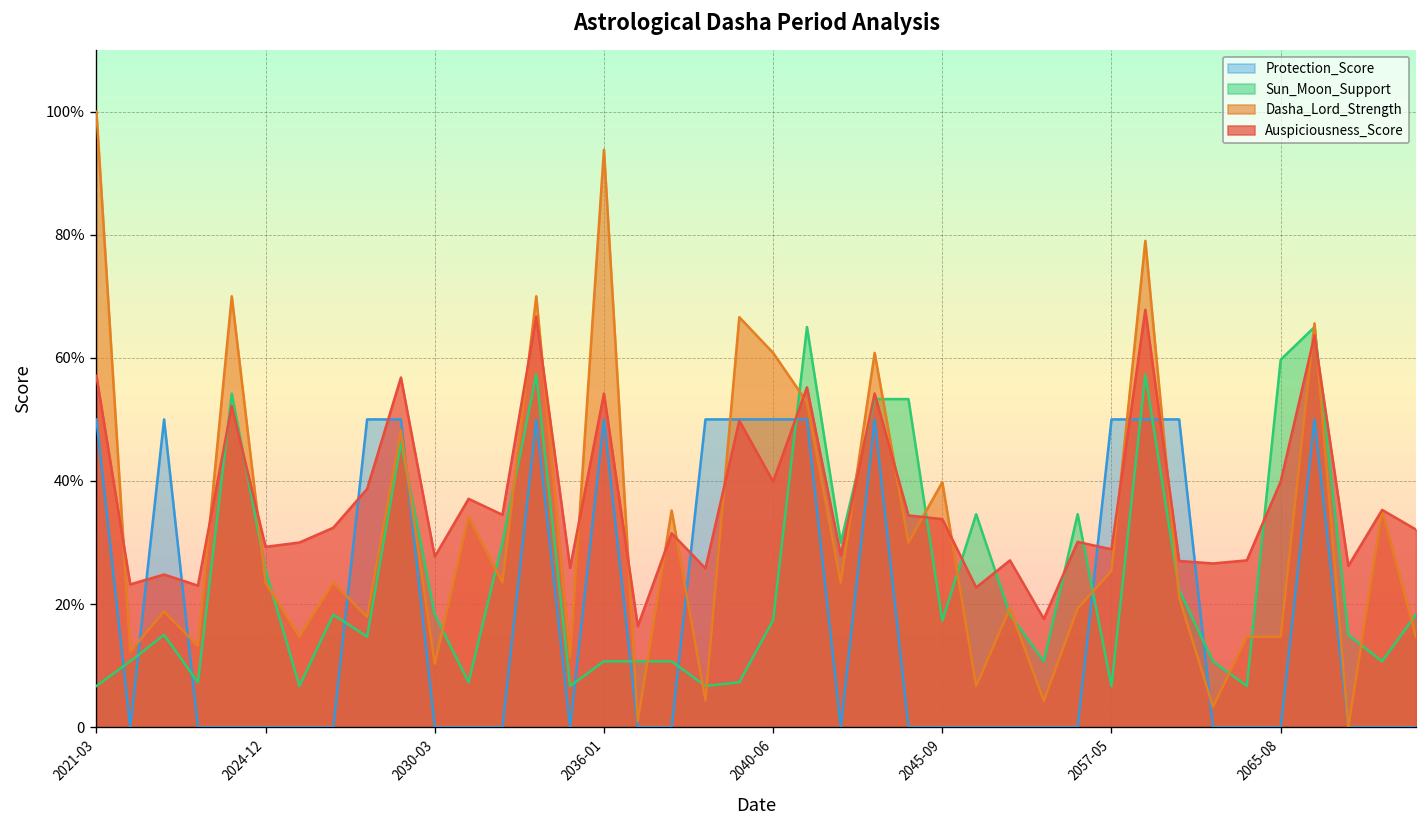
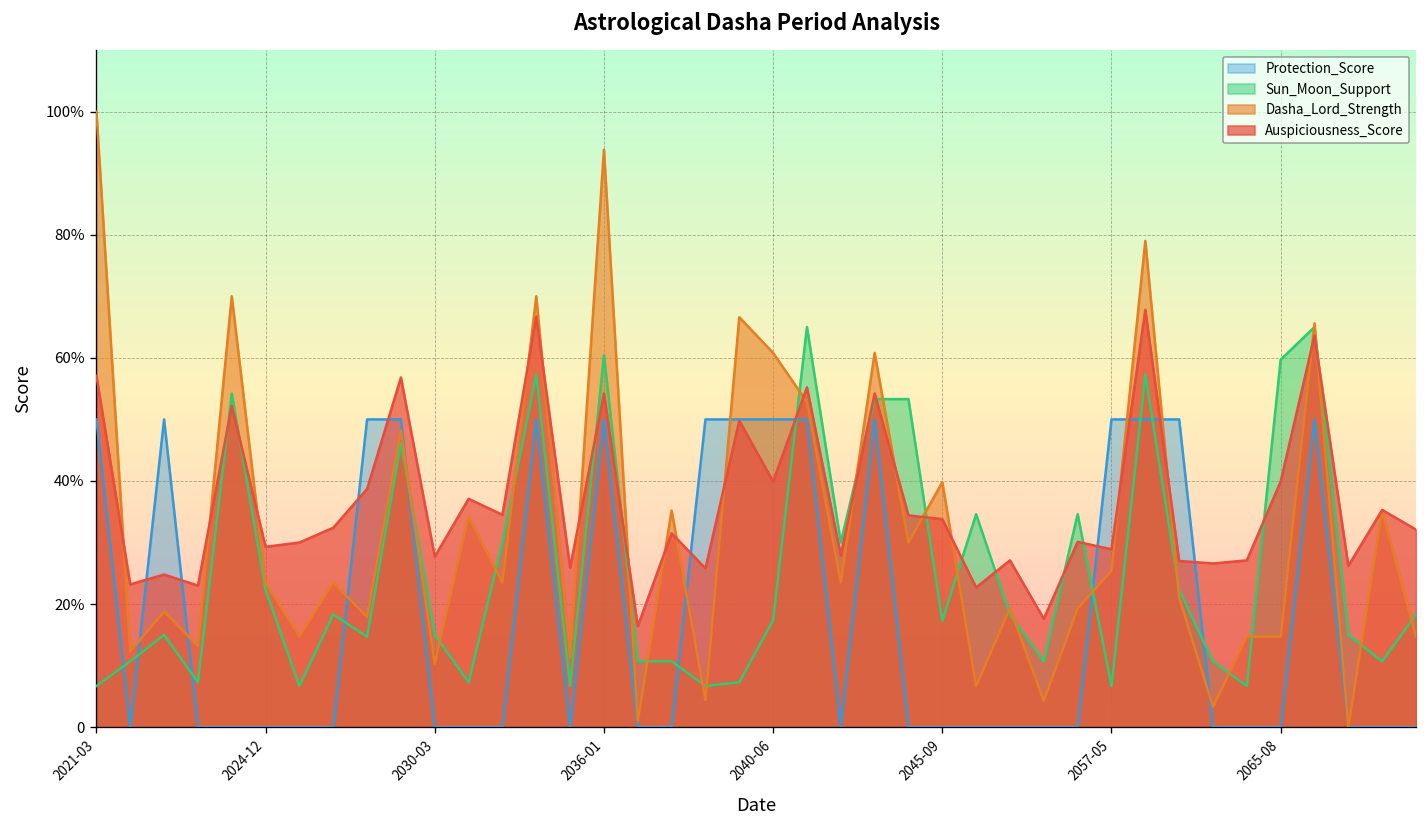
Sun_Moon_Support, 2024-12: 26% -> 22%
Sun_Moon_Support, 2030-03: 18% -> 15%
Sun_Moon_Support, 2036-01: 11% -> 60%
